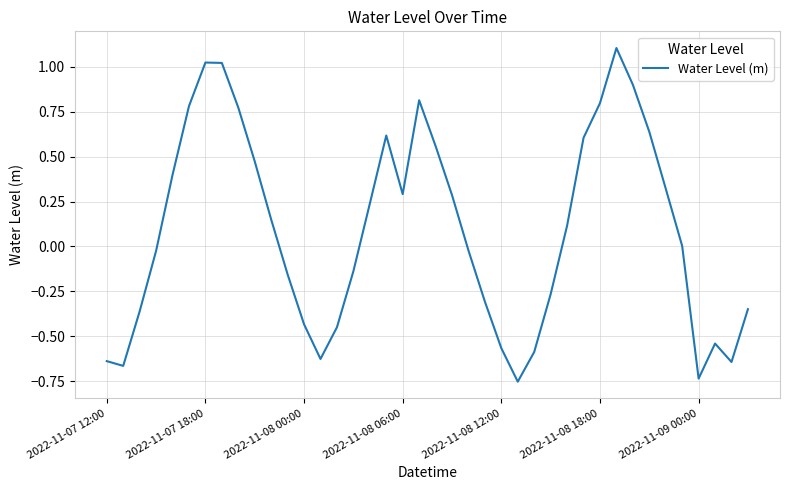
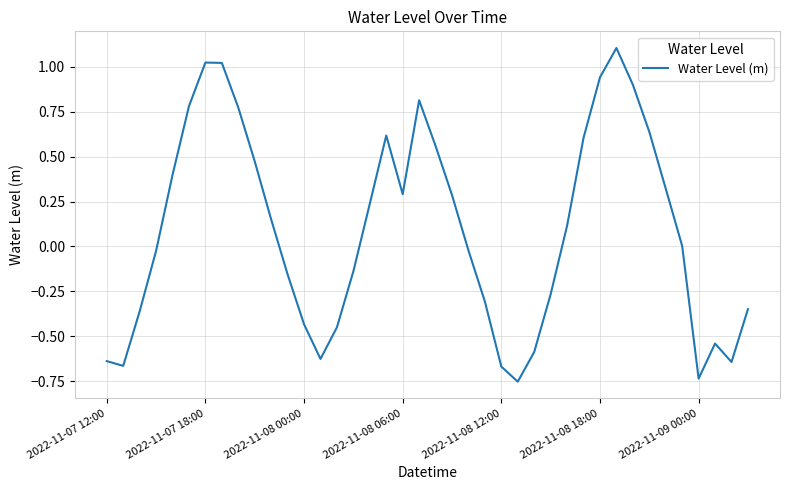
2022-11-08 12:00: -0.57 -> -0.67
2022-11-08 18:00: 0.80 -> 0.94
